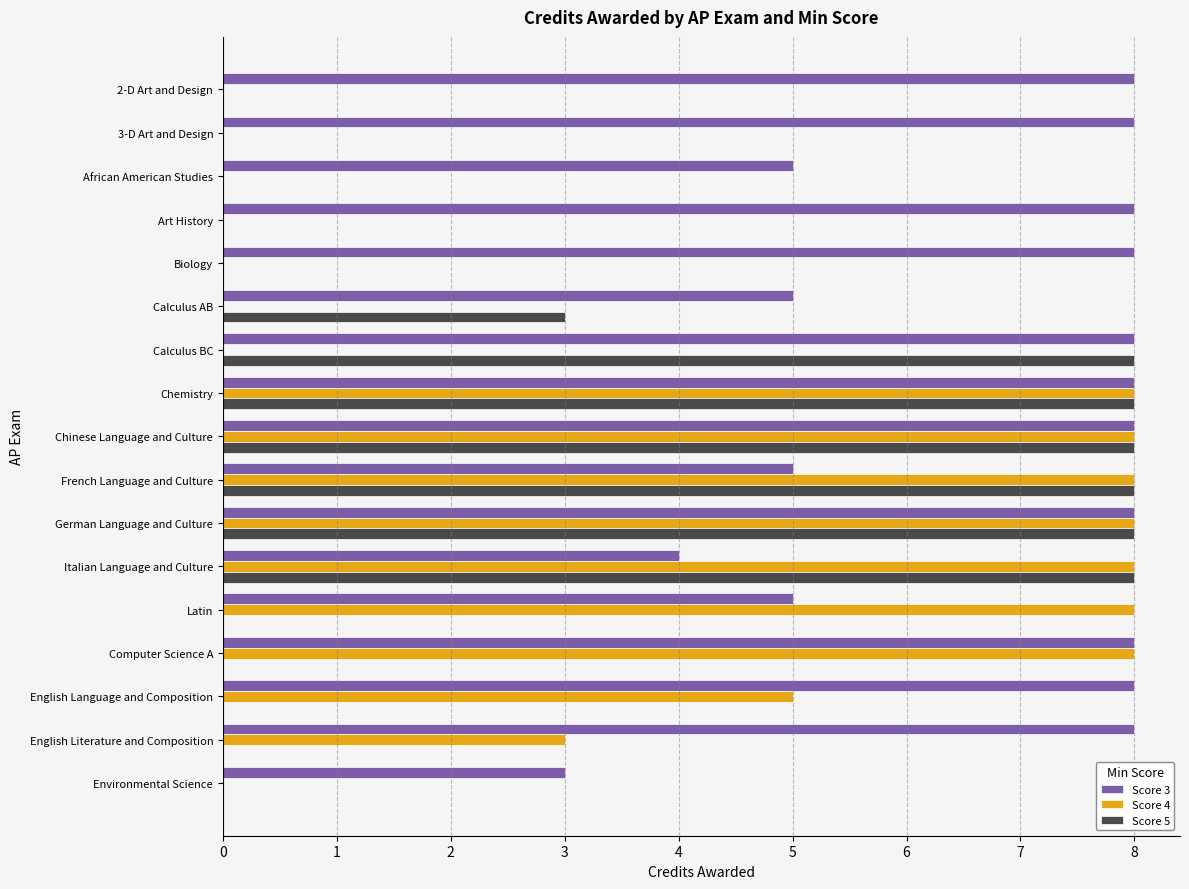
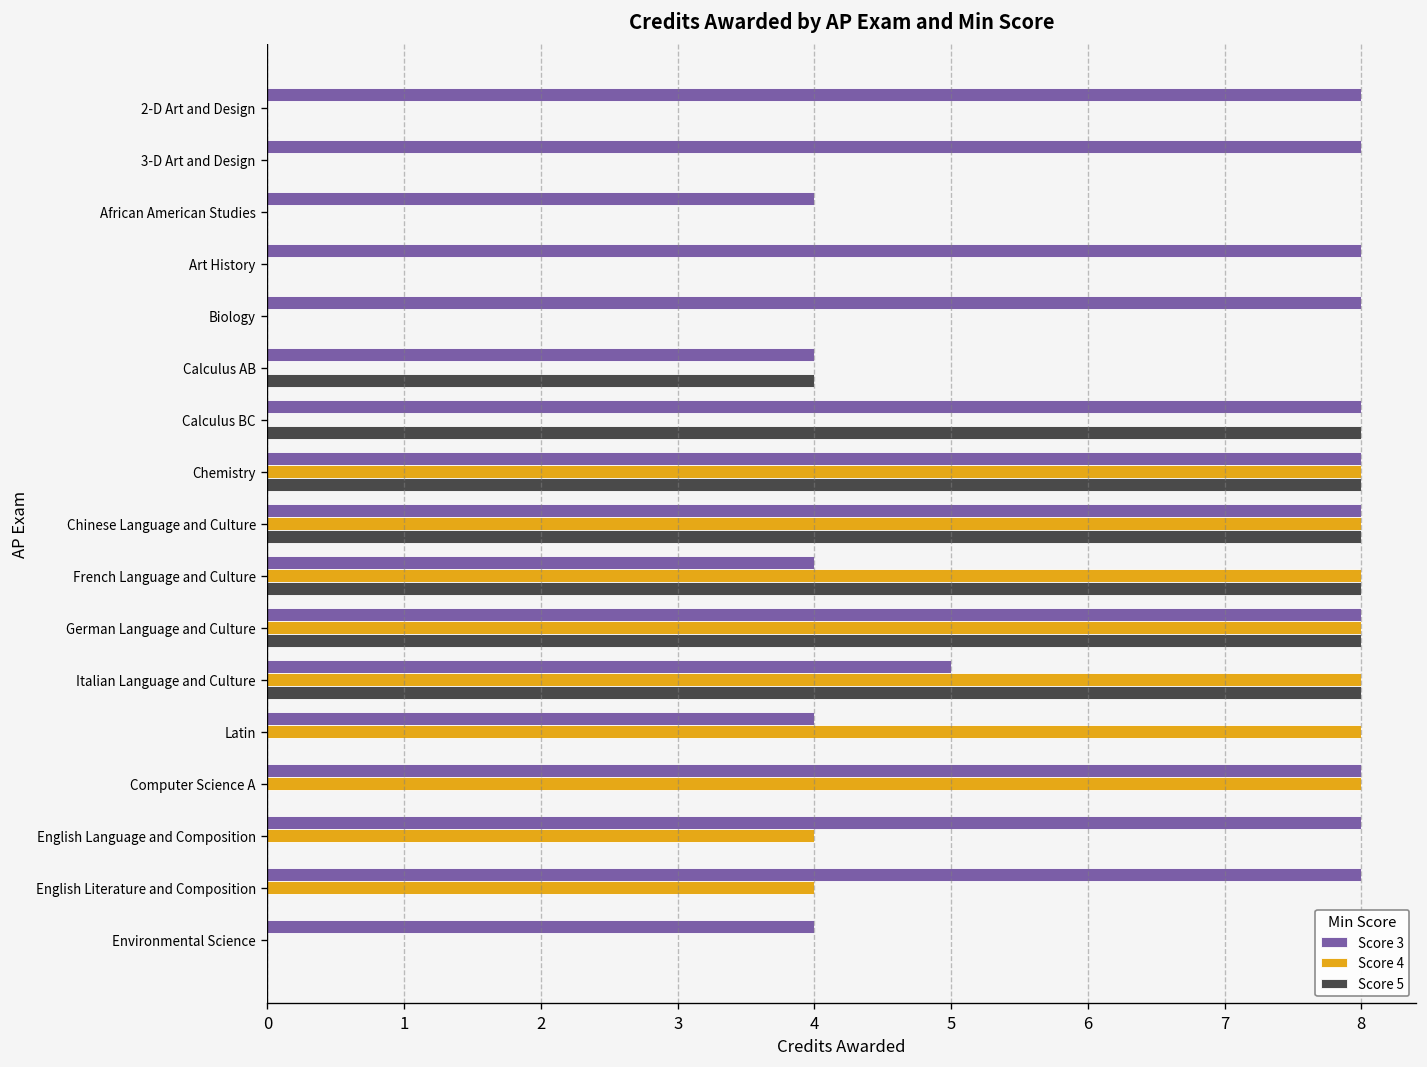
Score 3, African American Studies: 5 -> 4
Score 3, Calculus AB: 5 -> 4
Score 5, Calculus AB: 3 -> 4
Score 3, French Language and Culture: 5 -> 4
Score 3, Italian Language and Culture: 4 -> 5
Score 3, Latin: 5 -> 4
Score 4, English Language and Composition: 5 -> 4
Score 4, English Literature and Composition: 3 -> 4
Score 3, Environmental Science: 3 -> 4
